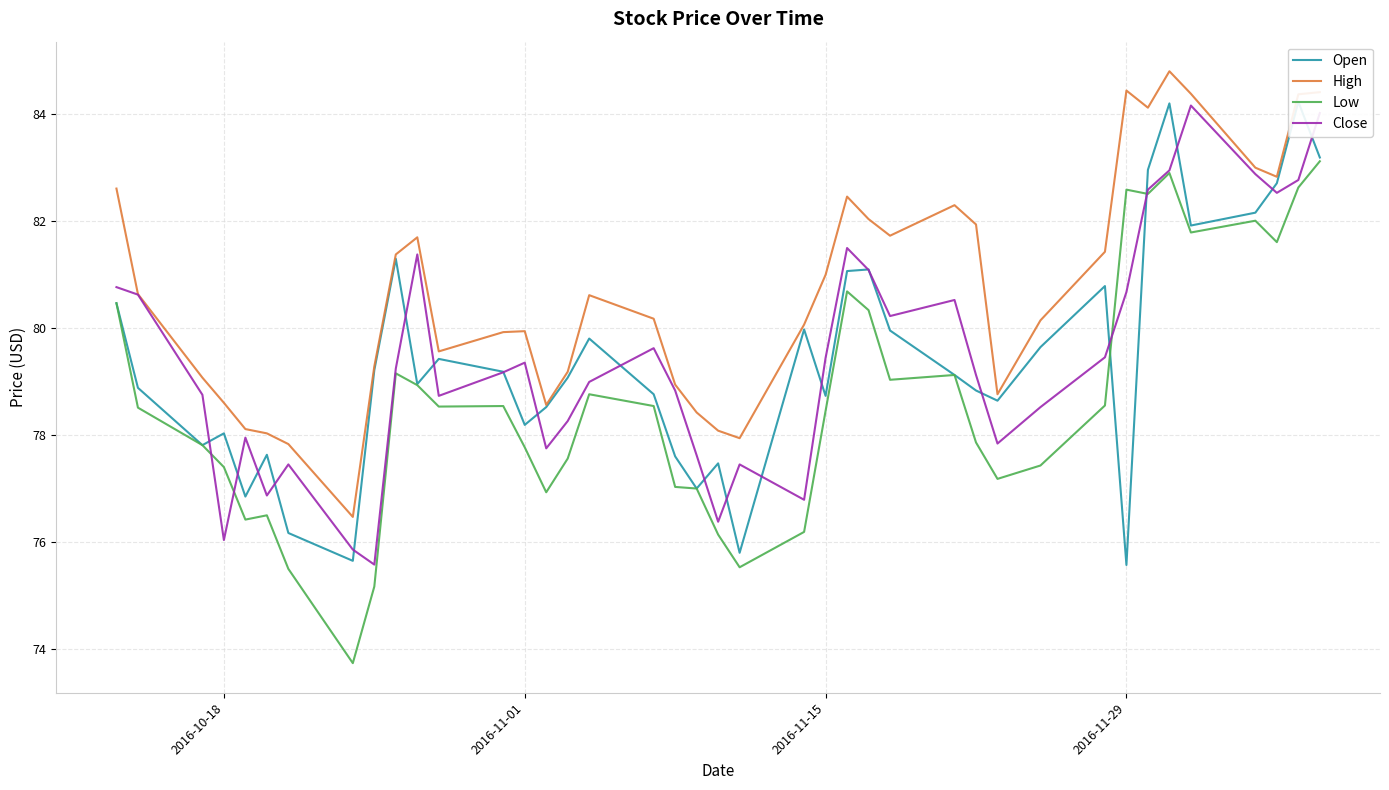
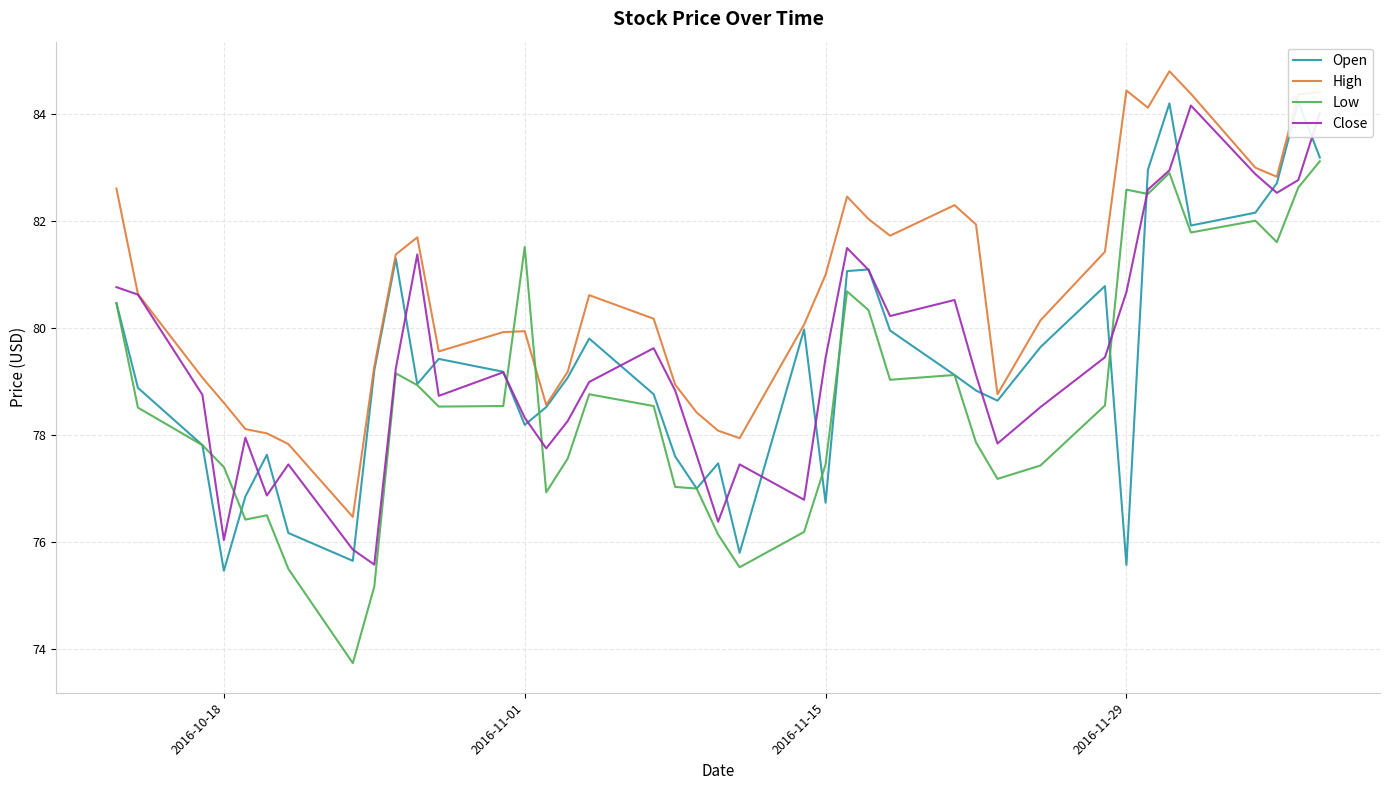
Open, 2016-10-18: 78.0 -> 75.5
Low, 2016-11-01: 77.8 -> 81.5
Close, 2016-11-01: 79.3 -> 78.3
Open, 2016-11-15: 78.7 -> 76.7
Low, 2016-11-15: 78.4 -> 77.5
